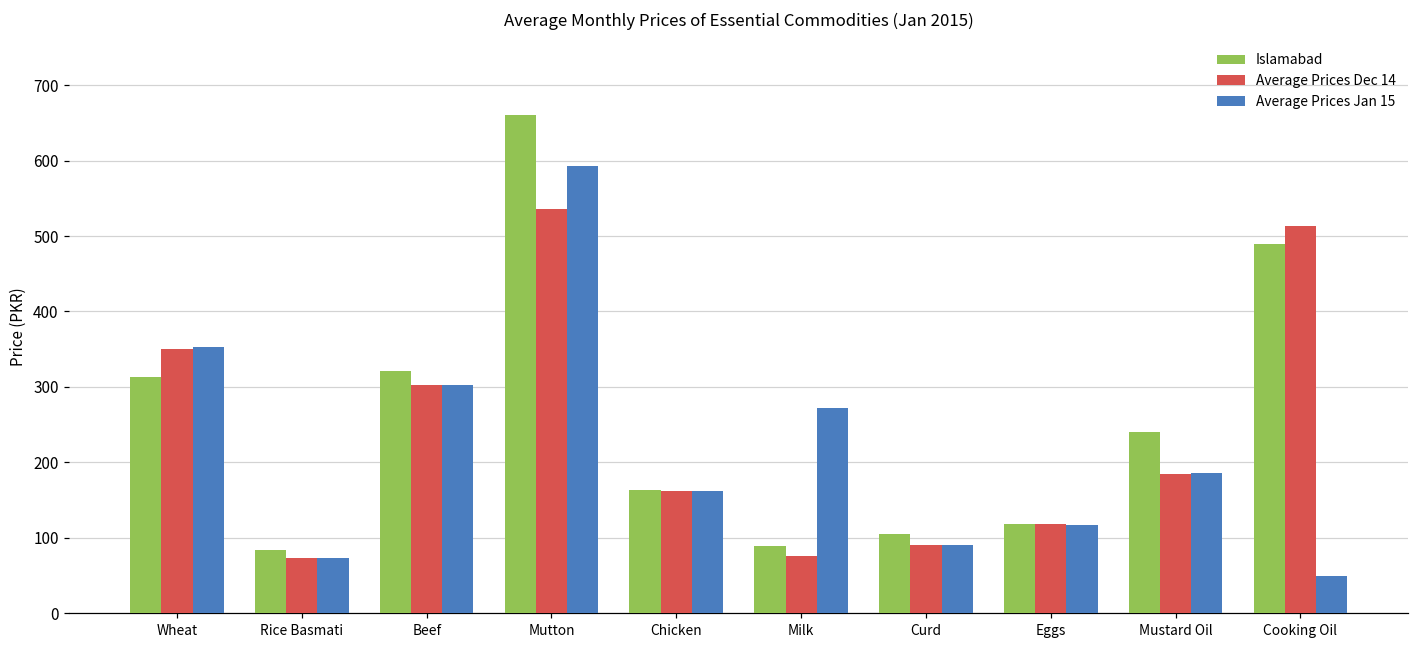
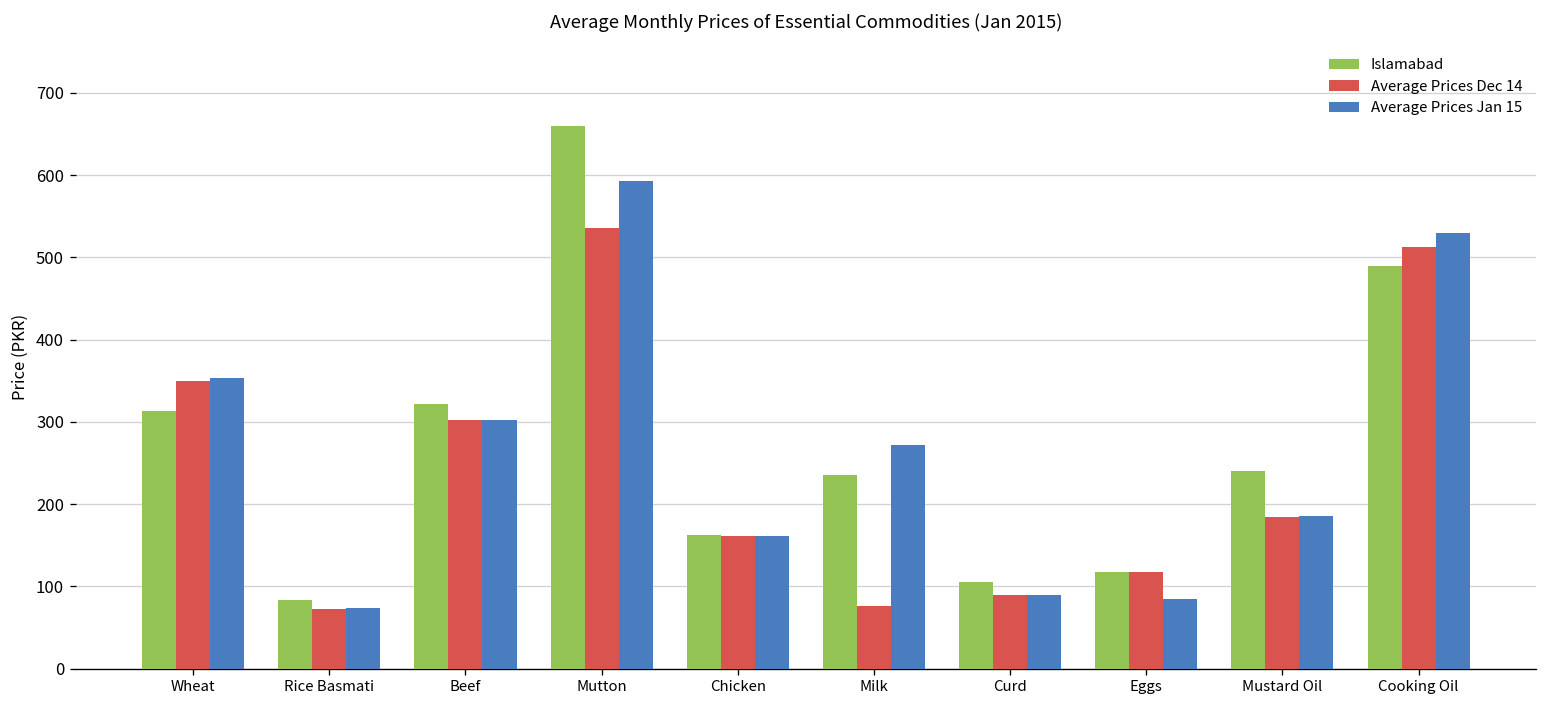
Islamabad, Milk: 90 -> 240
Average Prices Jan 15, Eggs: 120 -> 90
Average Prices Jan 15, Cooking Oil: 50 -> 530
